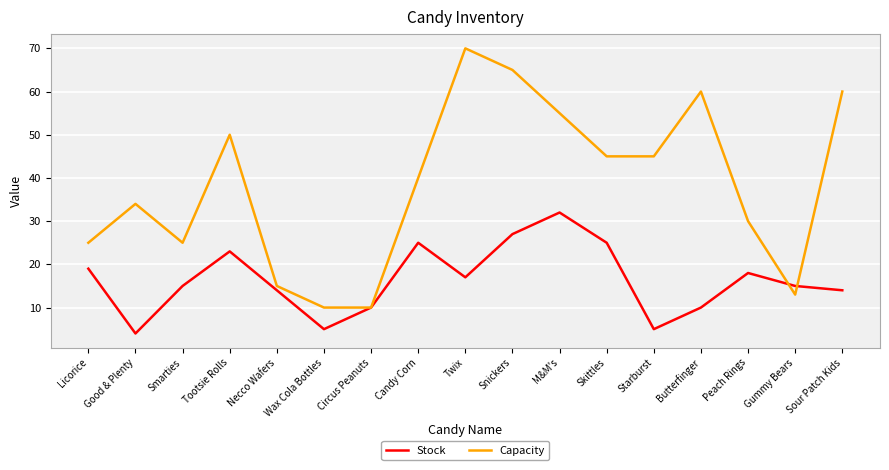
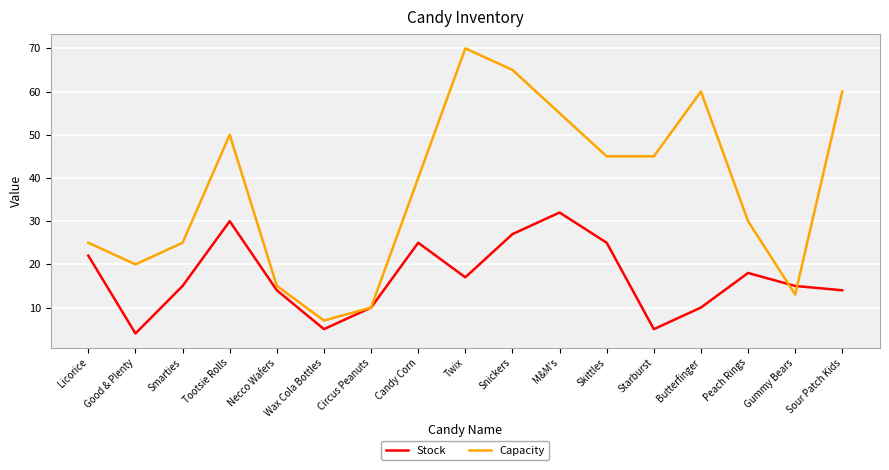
Stock, Licorice: 19 -> 22
Capacity, Good & Plenty: 34 -> 20
Stock, Tootsie Rolls: 23 -> 30
Capacity, Wax Cola Bottles: 10 -> 7
